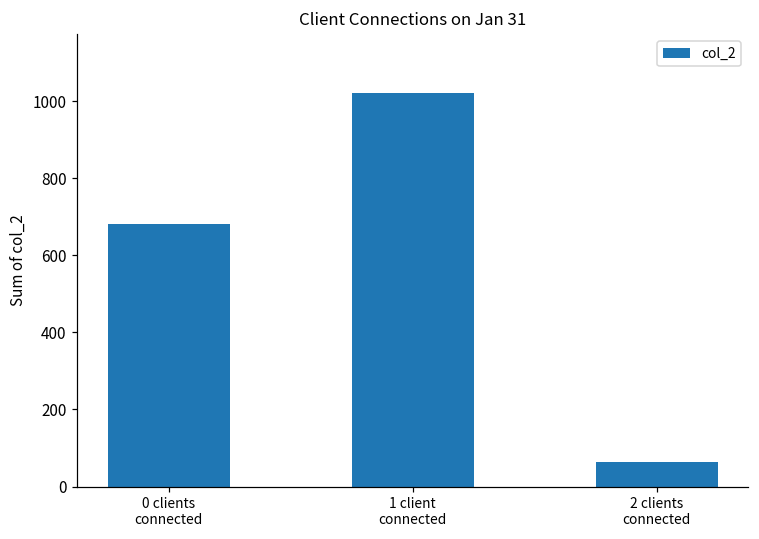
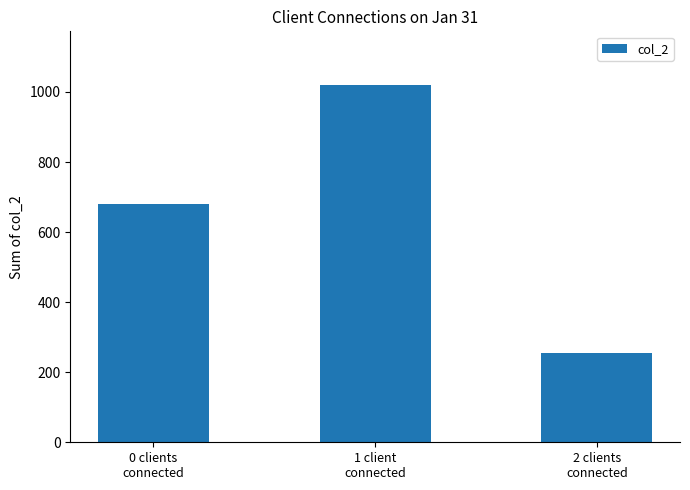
2 clients connected: 60 -> 260
